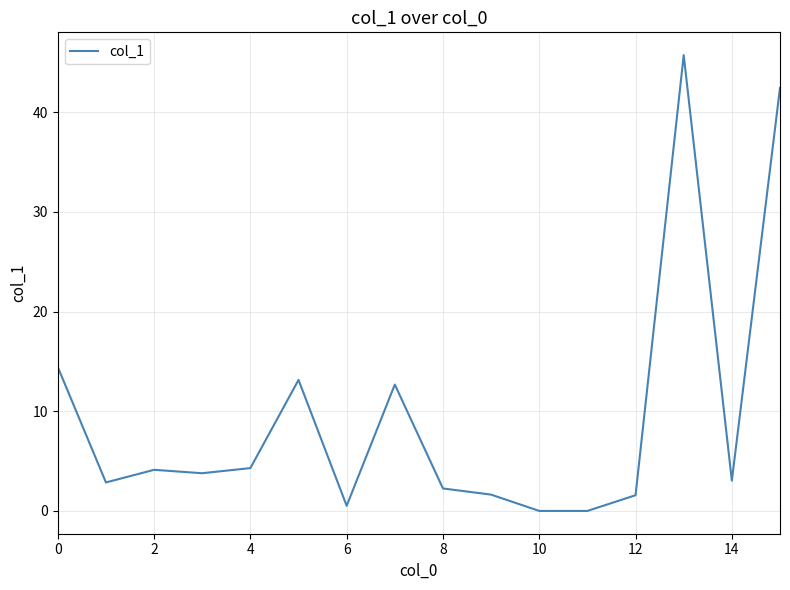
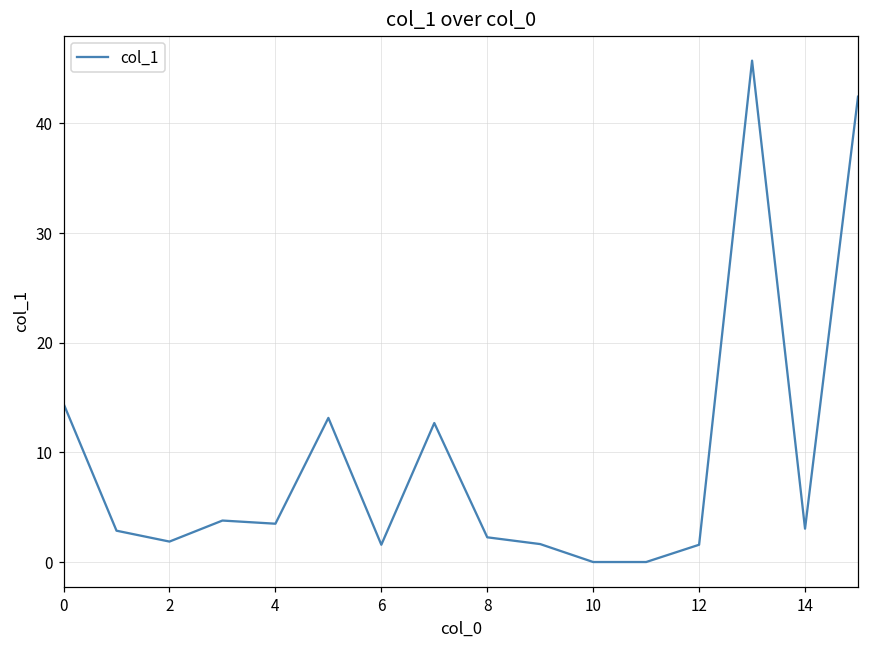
2: 4 -> 2
4: 4 -> 3
6: 1 -> 2
